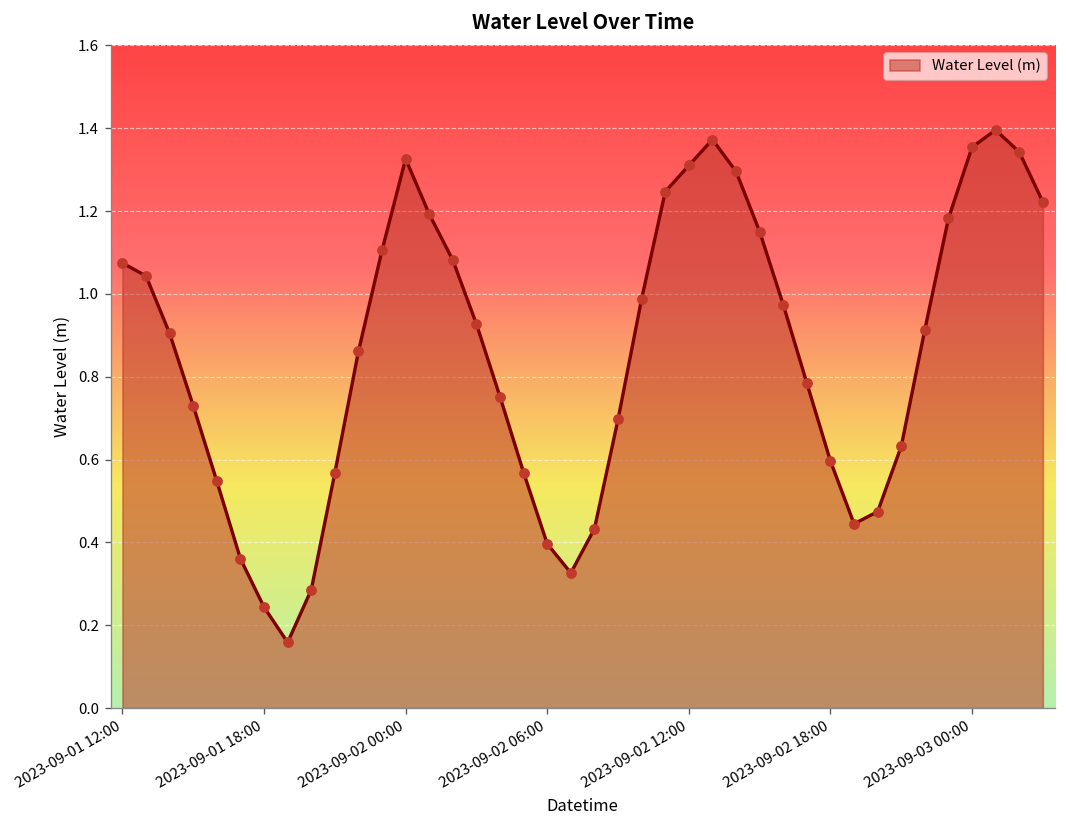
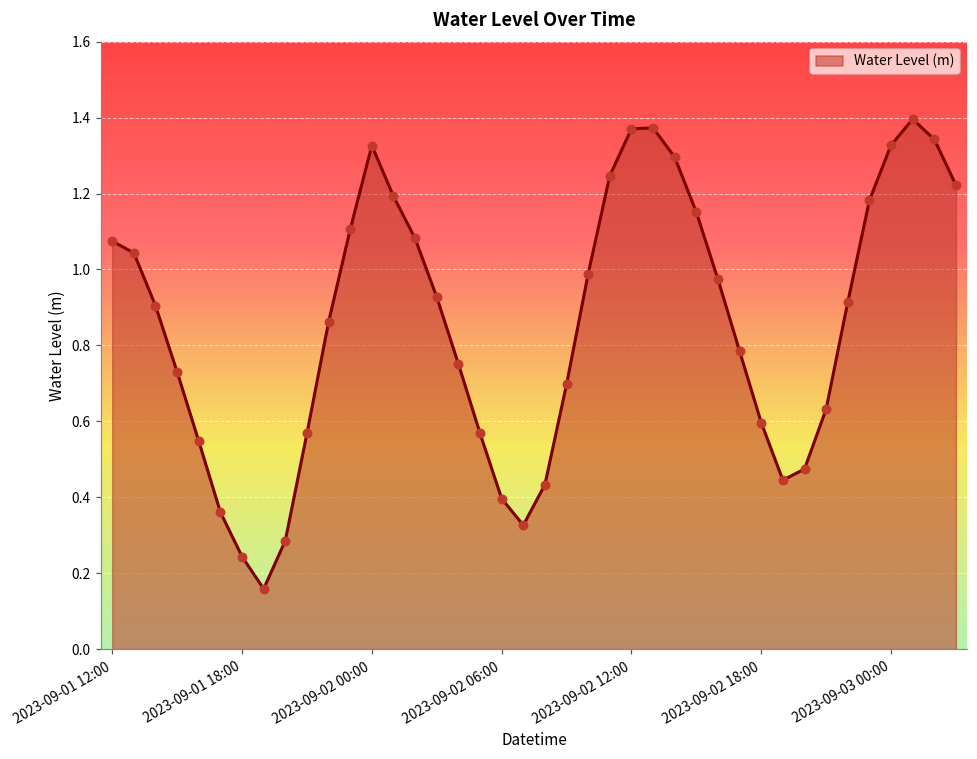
2023-09-02 12:00: 1.31 -> 1.37
2023-09-03 00:00: 1.35 -> 1.33
